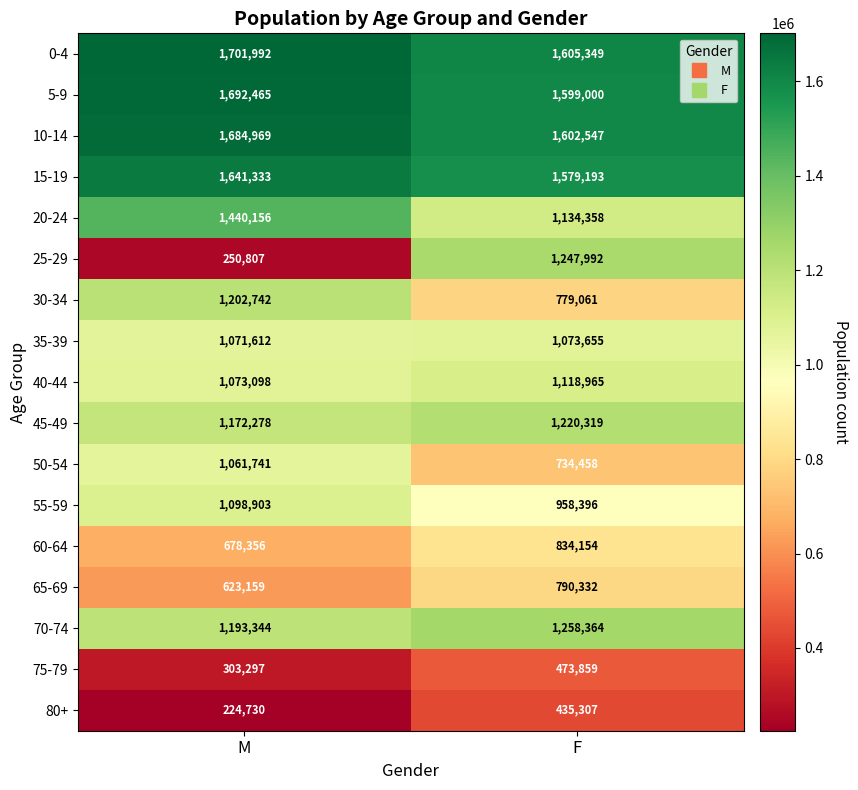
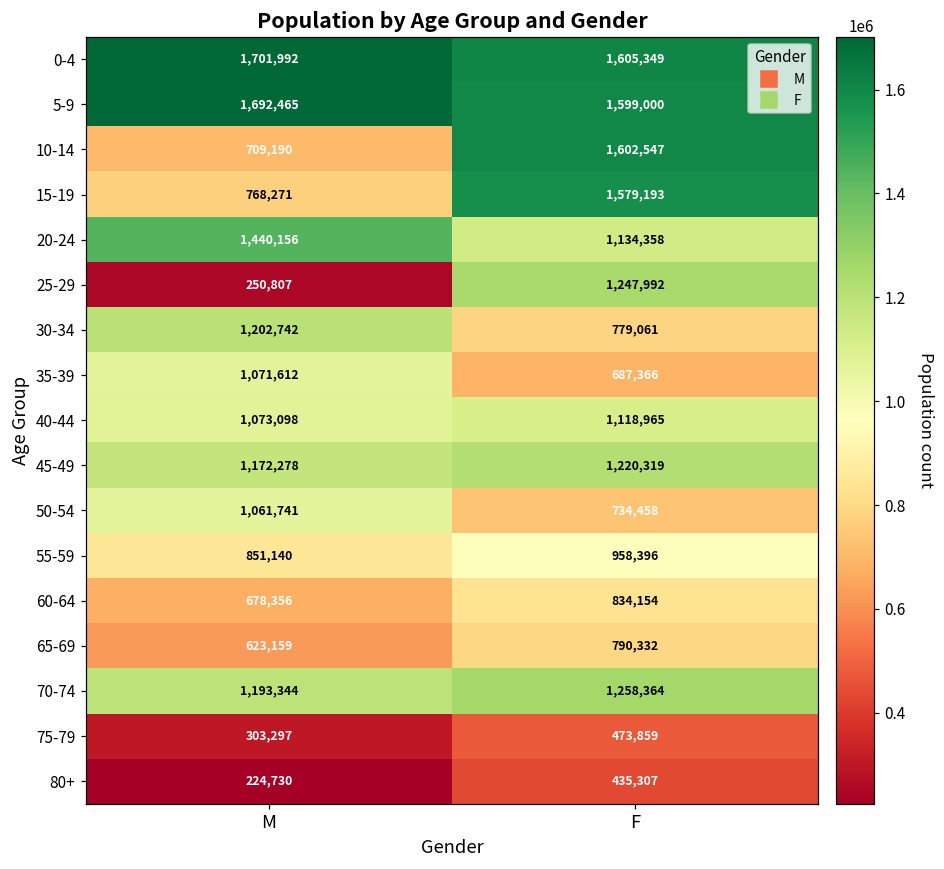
10-14, M: 1,684,969 -> 709,190
15-19, M: 1,641,333 -> 768,271
35-39, F: 1,073,655 -> 687,366
55-59, M: 1,098,903 -> 851,140
